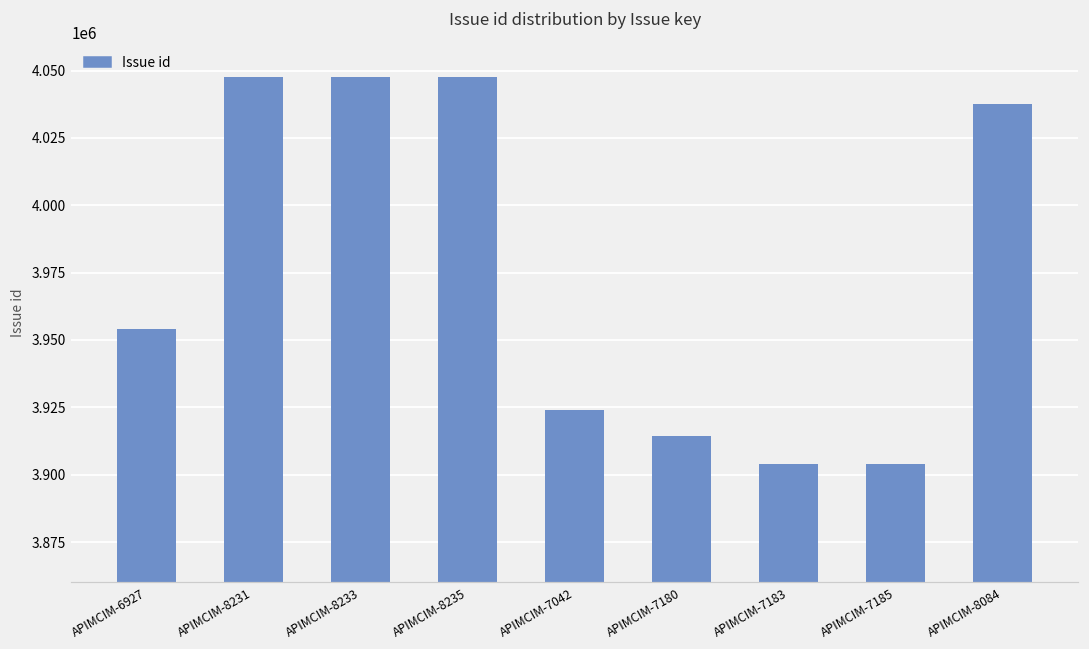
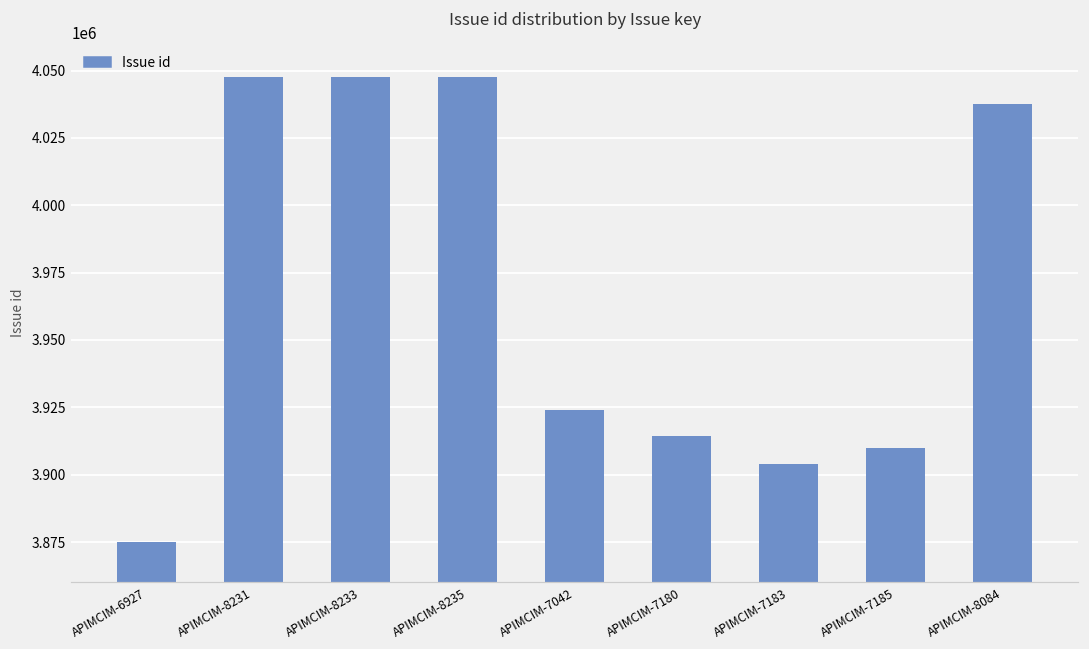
APIMCIM-6927: 3954000 -> 3875000
APIMCIM-7185: 3904000 -> 3910000
